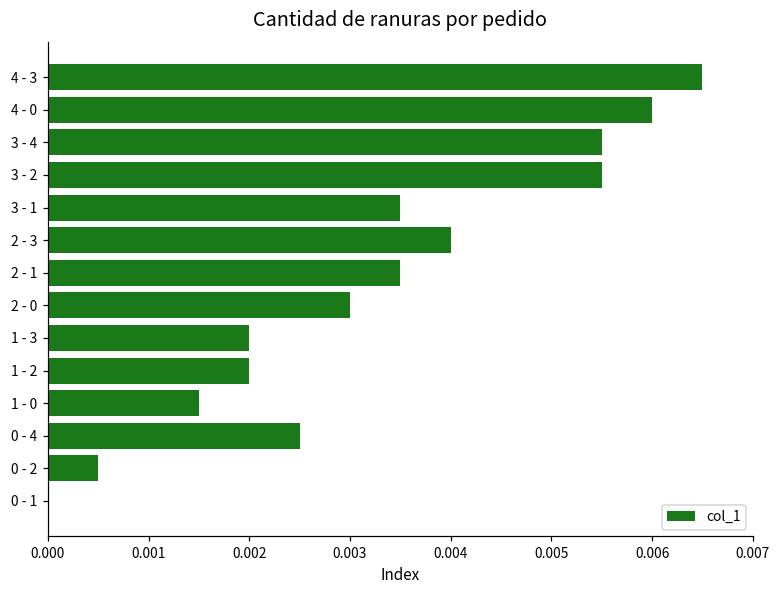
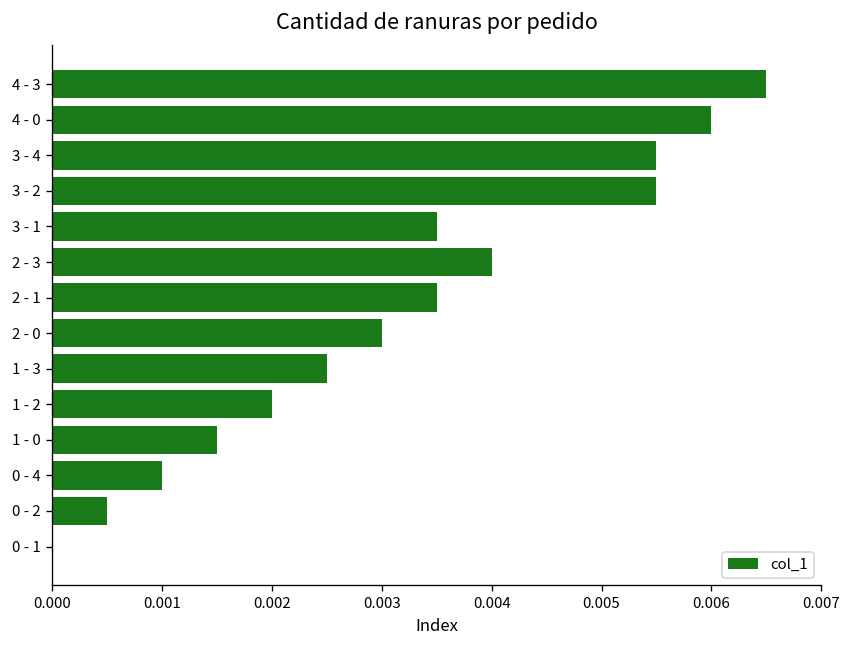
1 - 3: 0.0020 -> 0.0025
0 - 4: 0.0025 -> 0.0010
